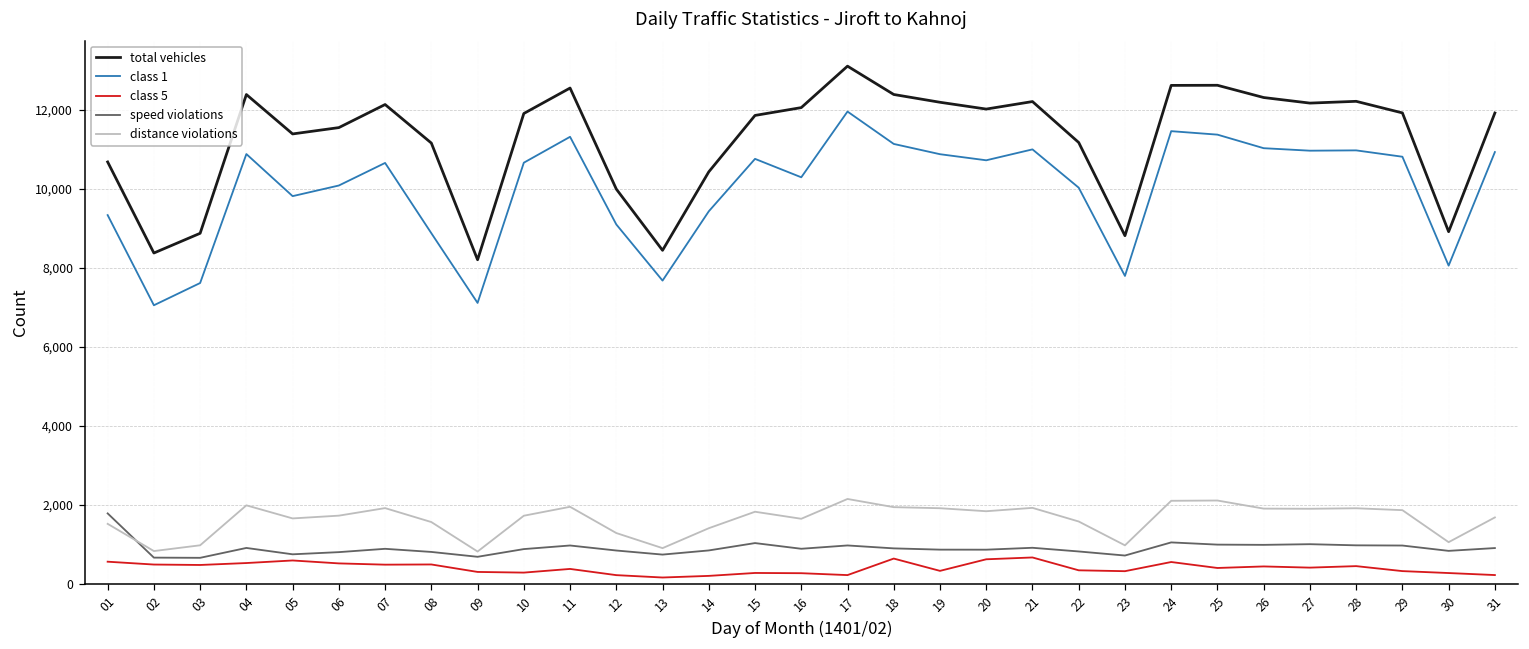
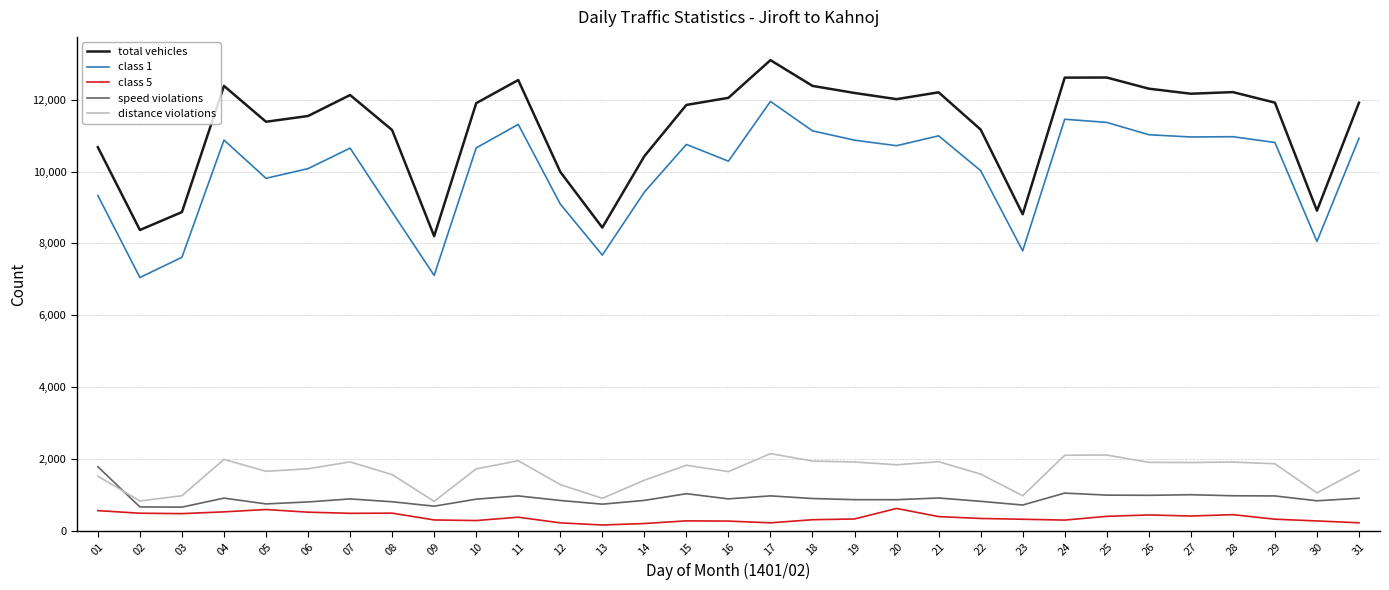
class 5, 18: 600 -> 300
class 5, 21: 700 -> 400
class 5, 24: 600 -> 300
